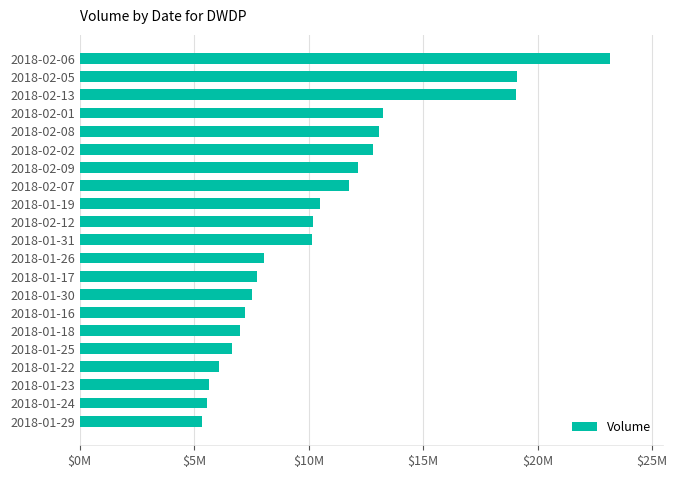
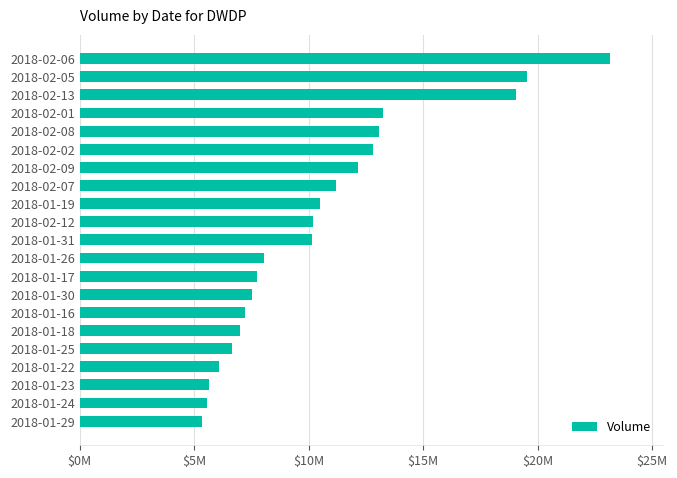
2018-02-05: $19100000 -> $19500000
2018-02-07: $11800000 -> $11200000
